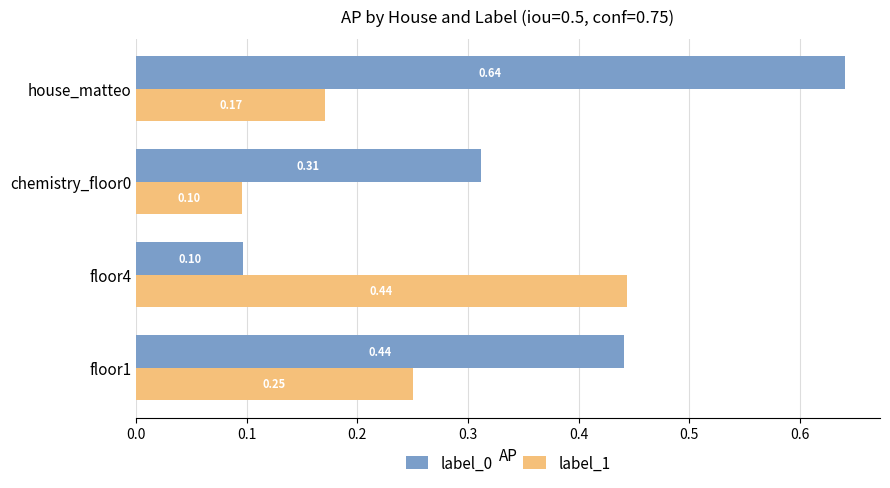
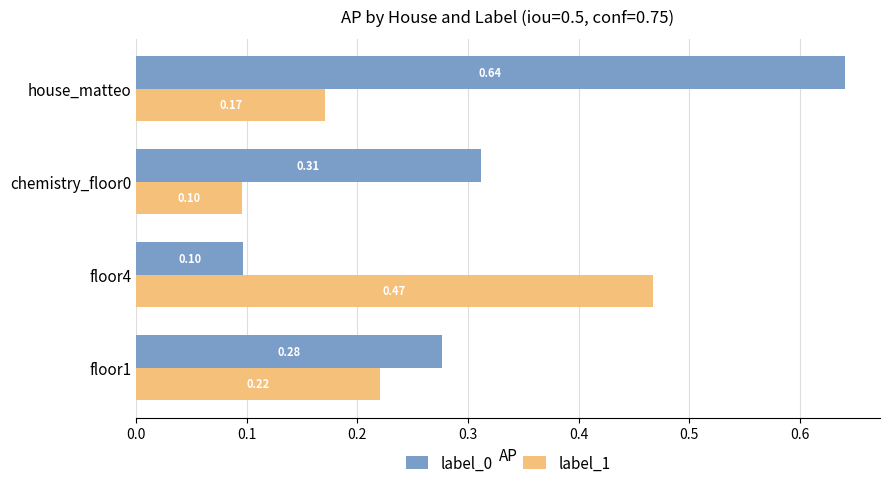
label_1, floor4: 0.44 -> 0.47
label_0, floor1: 0.44 -> 0.28
label_1, floor1: 0.25 -> 0.22
